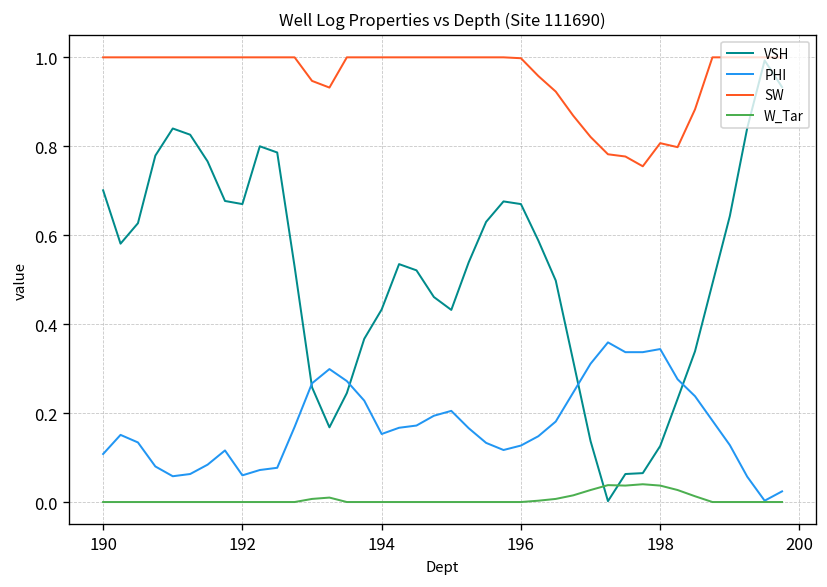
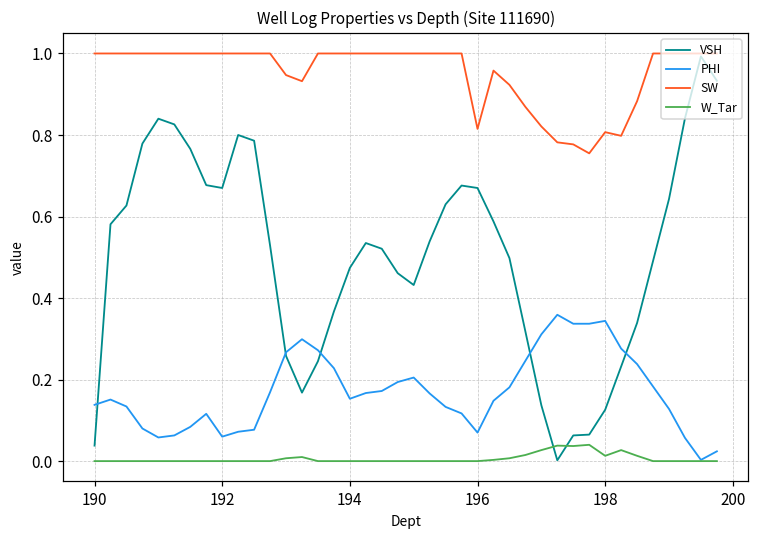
VSH, 190: 0.70 -> 0.04
PHI, 190: 0.11 -> 0.14
VSH, 194: 0.43 -> 0.47
PHI, 196: 0.13 -> 0.07
SW, 196: 1.00 -> 0.82
W_Tar, 198: 0.04 -> 0.01
